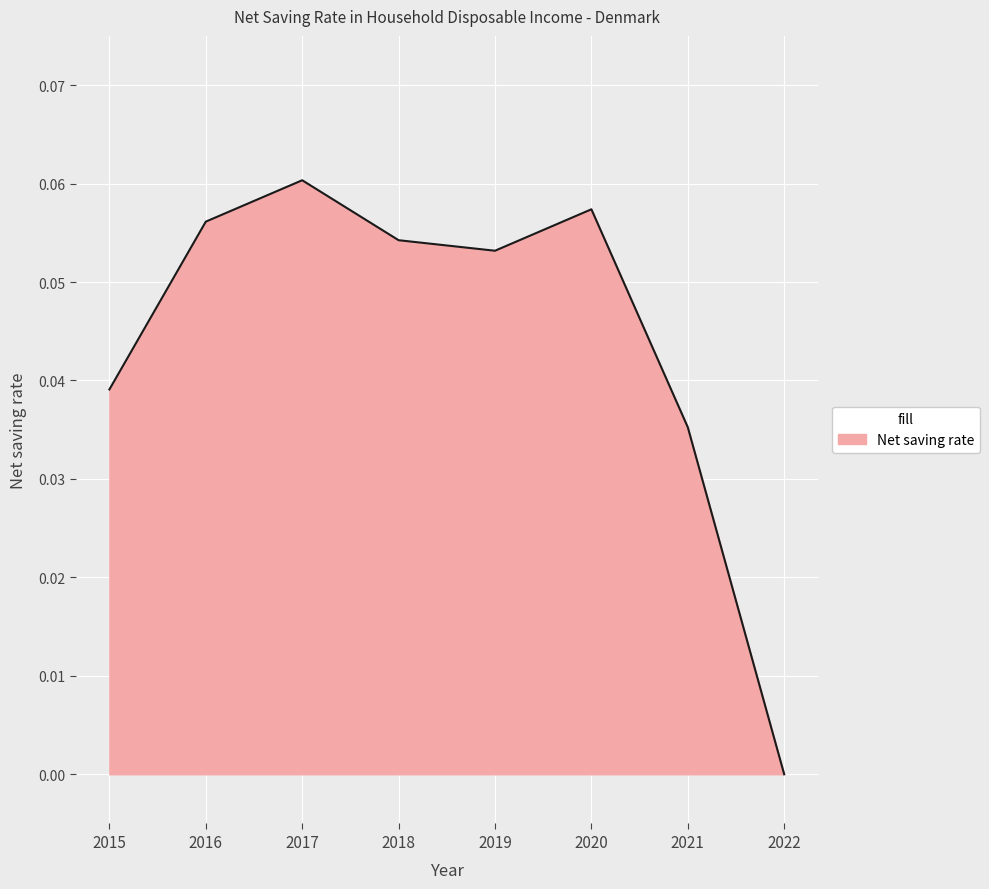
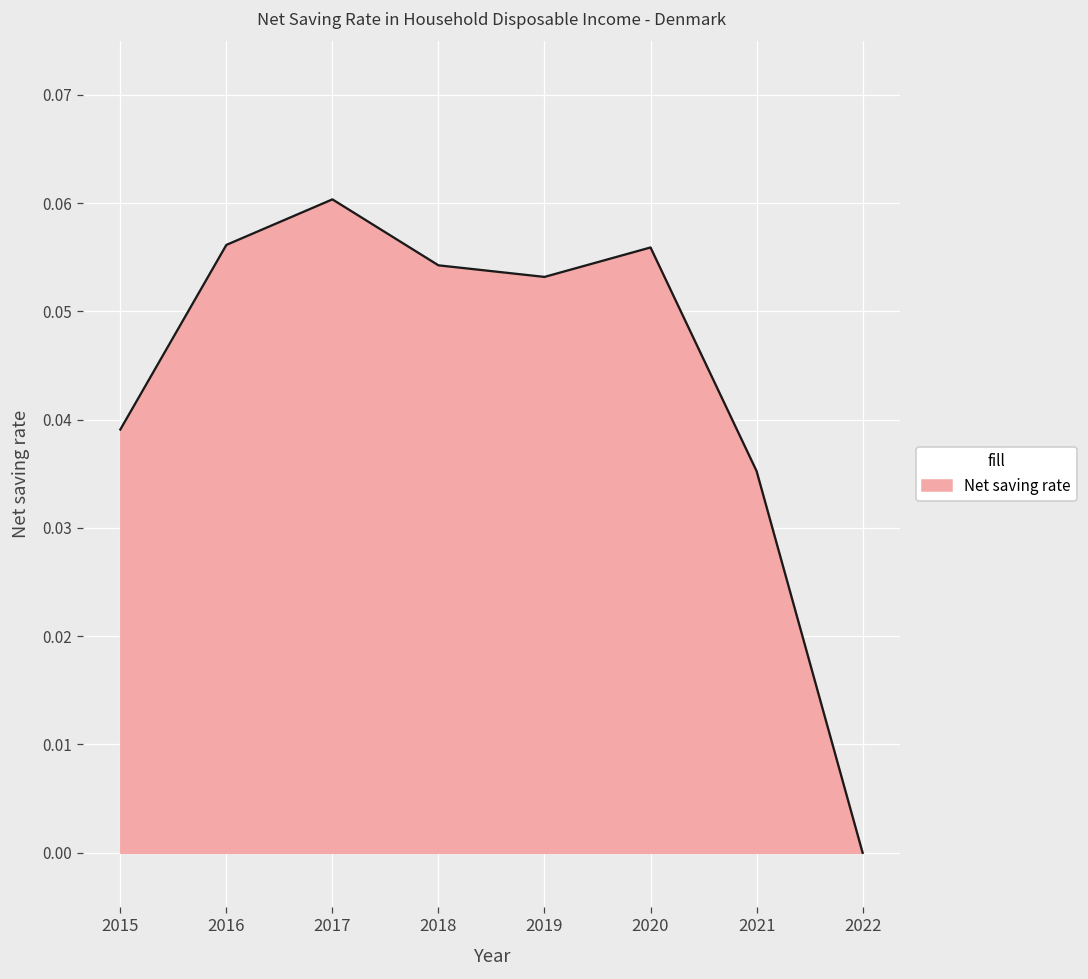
2020: 0.057 -> 0.056
